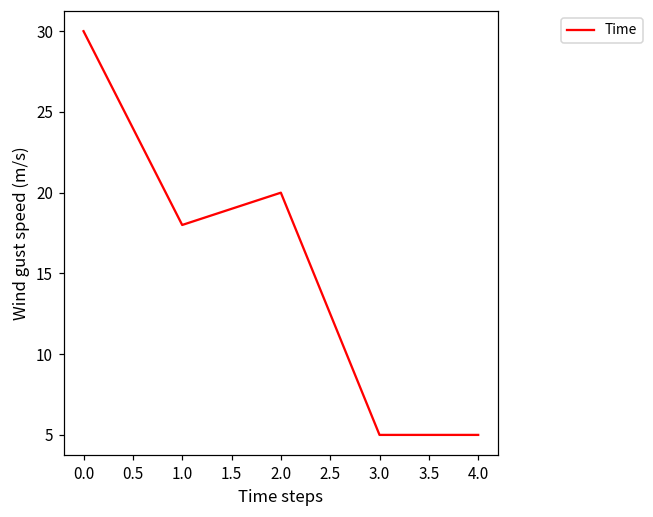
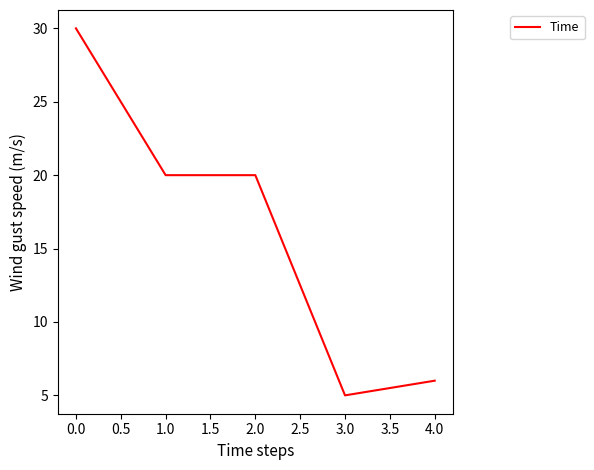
1.0: 18 -> 20
4.0: 5 -> 6
